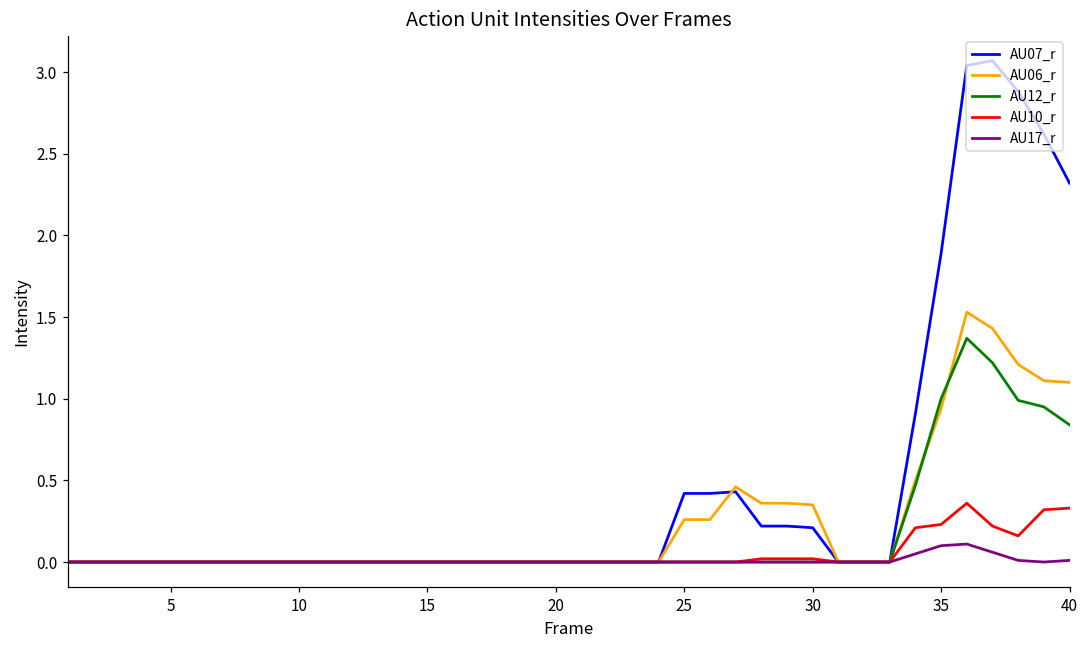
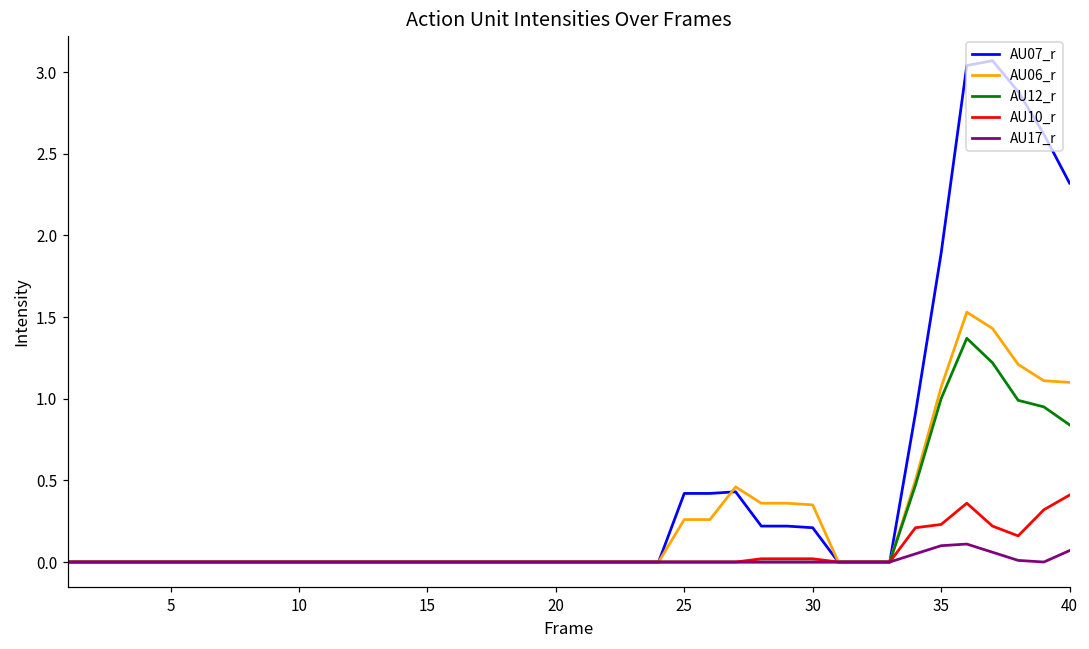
AU06_r, 35: 0.94 -> 1.07
AU10_r, 40: 0.33 -> 0.41
AU17_r, 40: 0.01 -> 0.07
